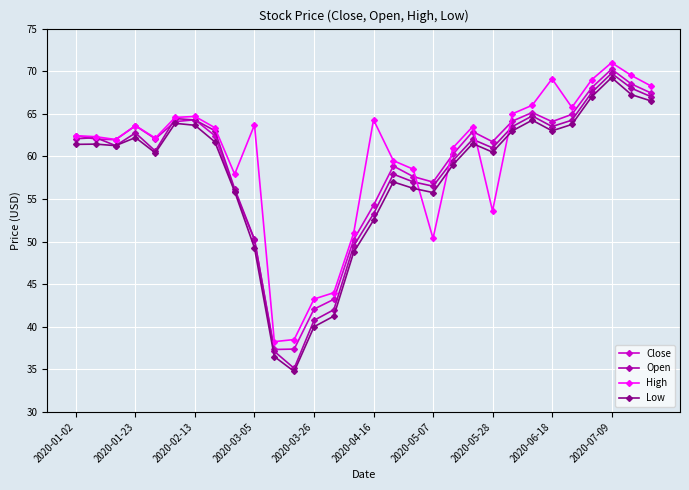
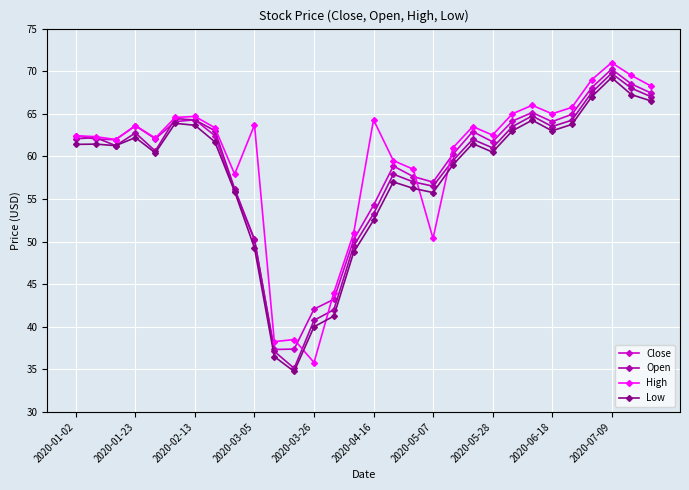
High, 2020-03-26: 43 -> 36
High, 2020-05-28: 54 -> 63
High, 2020-06-18: 69 -> 65
